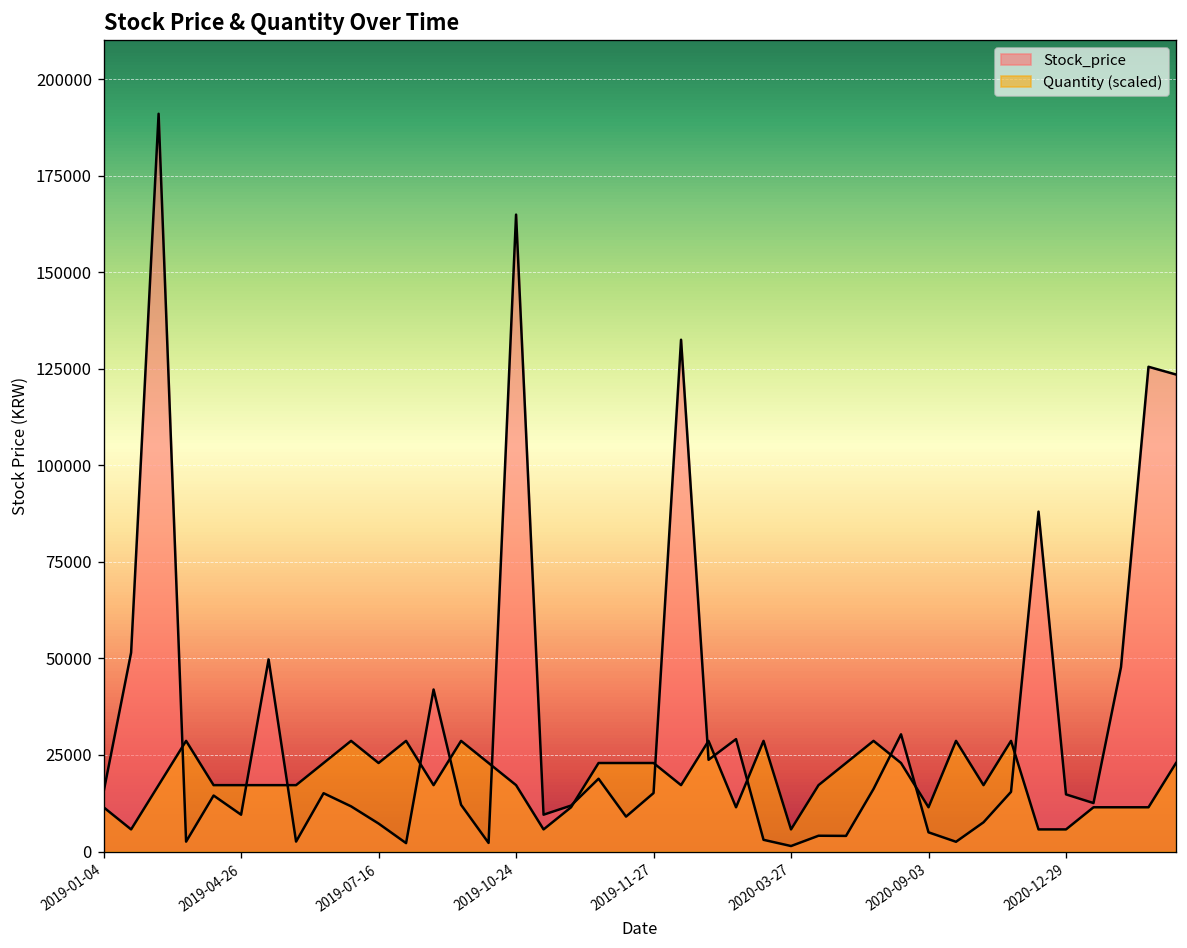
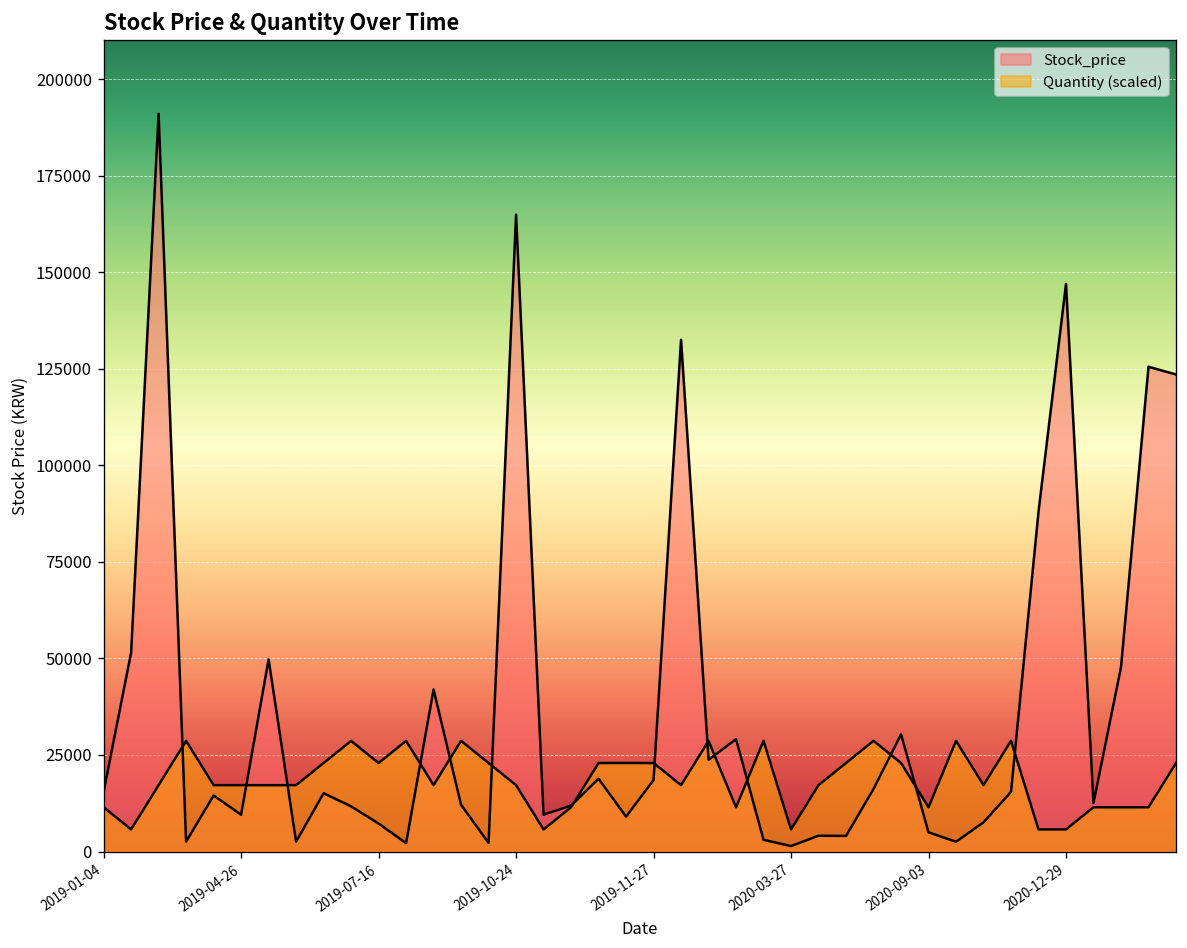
Stock_price, 2019-11-27: 15000 -> 19000
Stock_price, 2020-12-29: 15000 -> 147000
